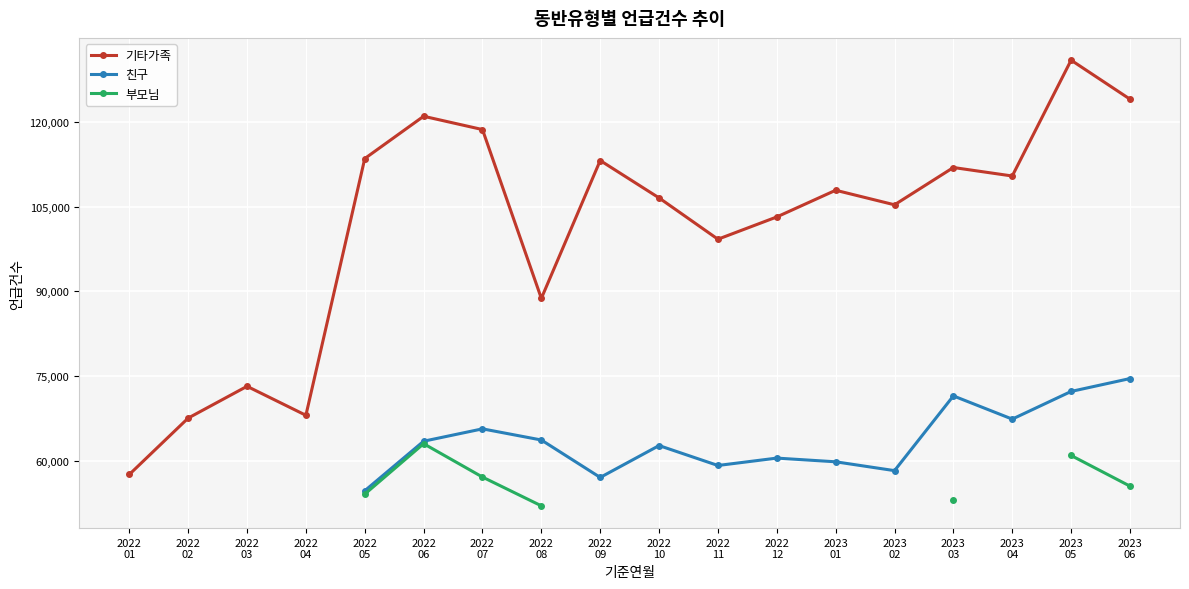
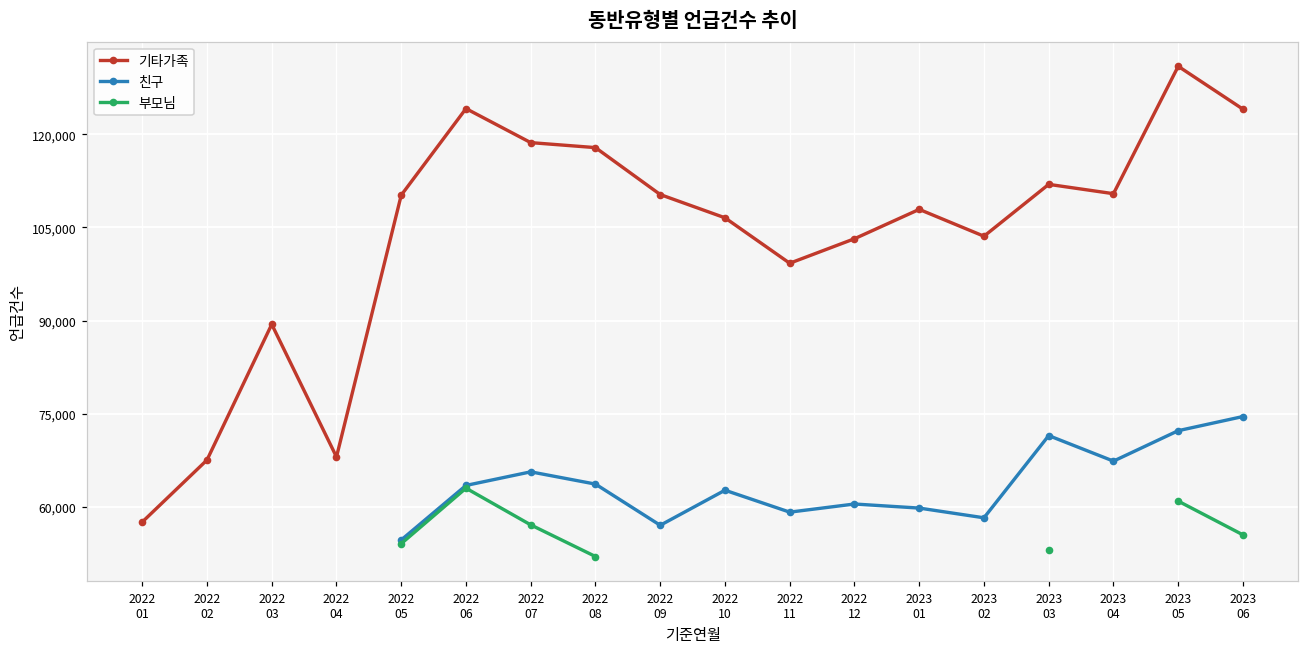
기타가족, 2022 03: 73,000 -> 89,000
기타가족, 2022 05: 114,000 -> 110,000
기타가족, 2022 06: 121,000 -> 124,000
기타가족, 2022 08: 89,000 -> 118,000
기타가족, 2022 09: 113,000 -> 110,000
기타가족, 2023 02: 105,000 -> 104,000
